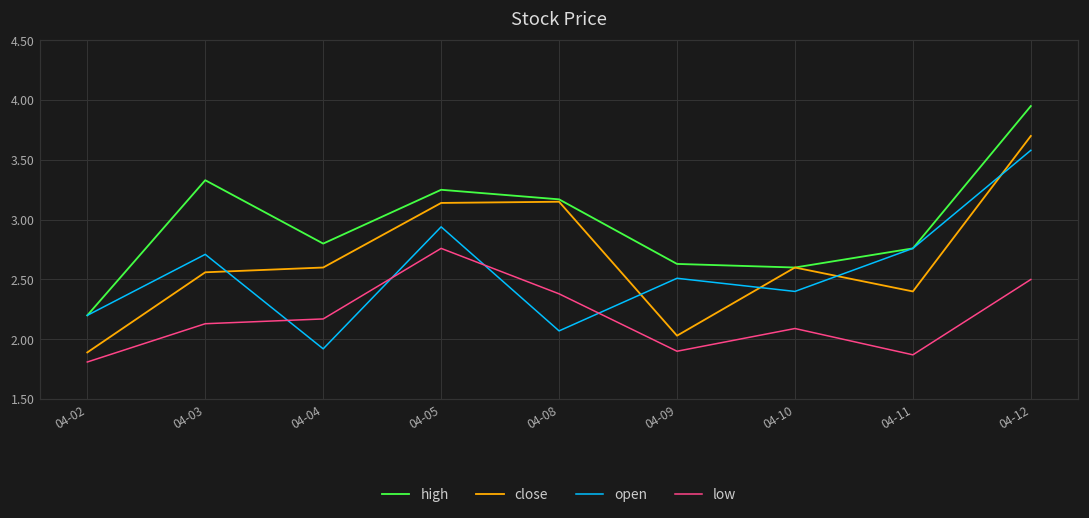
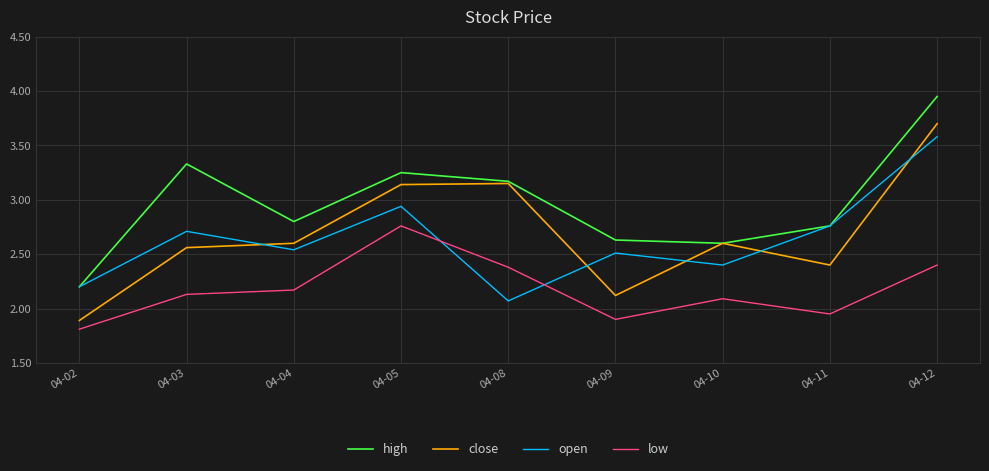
open, 04-04: 1.92 -> 2.54
close, 04-09: 2.03 -> 2.12
low, 04-11: 1.87 -> 1.95
low, 04-12: 2.5 -> 2.4
